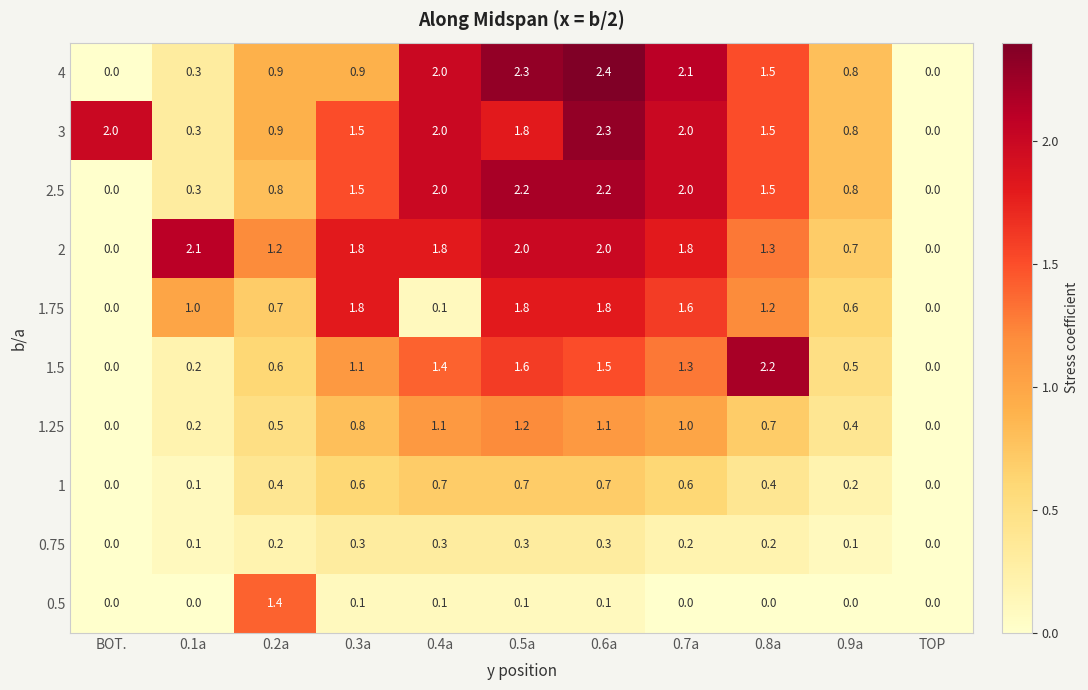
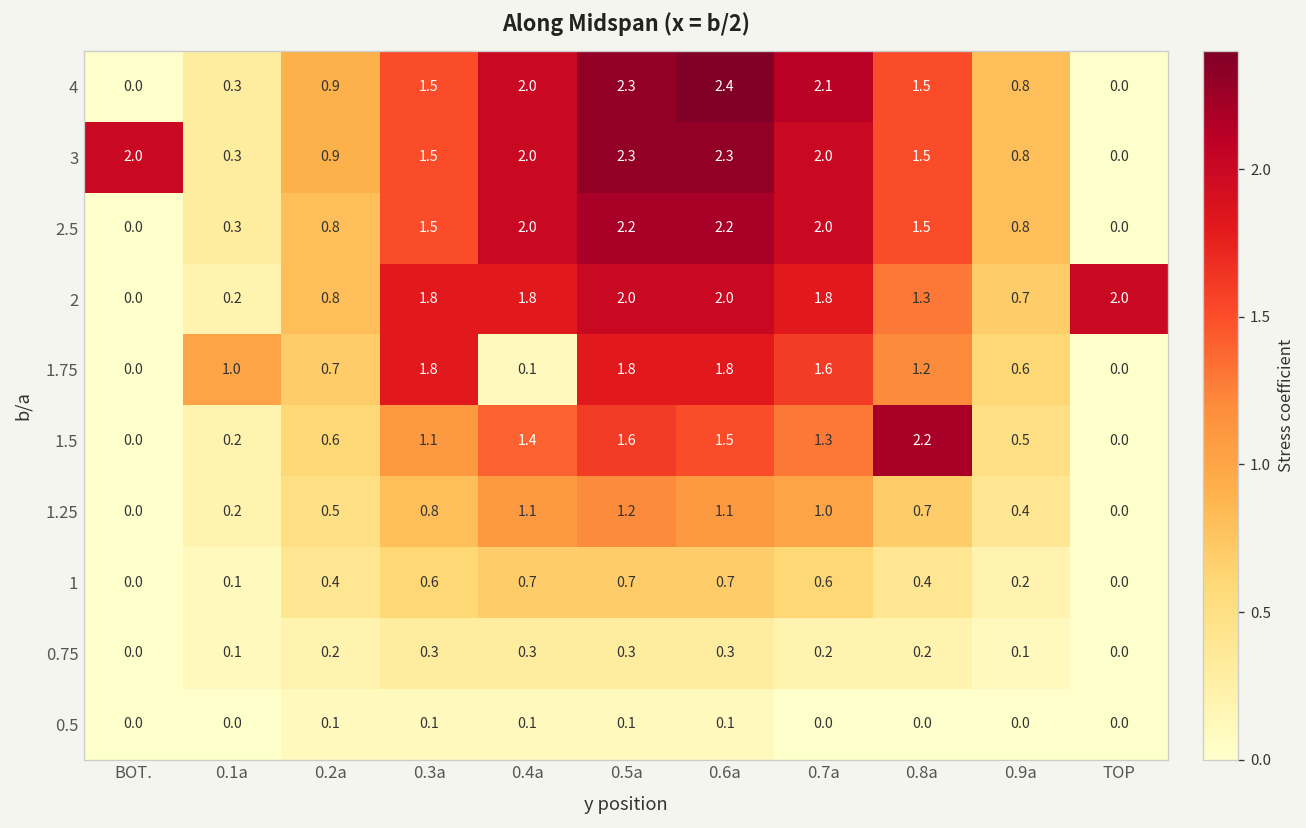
4, 0.3a: 0.9 -> 1.5
3, 0.5a: 1.8 -> 2.3
2, 0.1a: 2.1 -> 0.2
2, 0.2a: 1.2 -> 0.8
2, TOP: 0.0 -> 2.0
0.5, 0.2a: 1.4 -> 0.1
